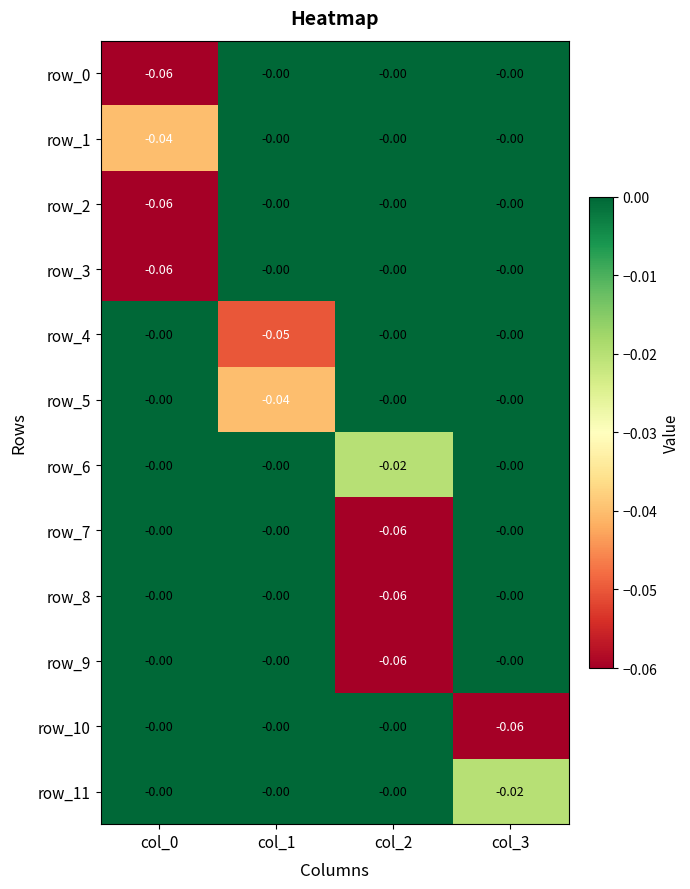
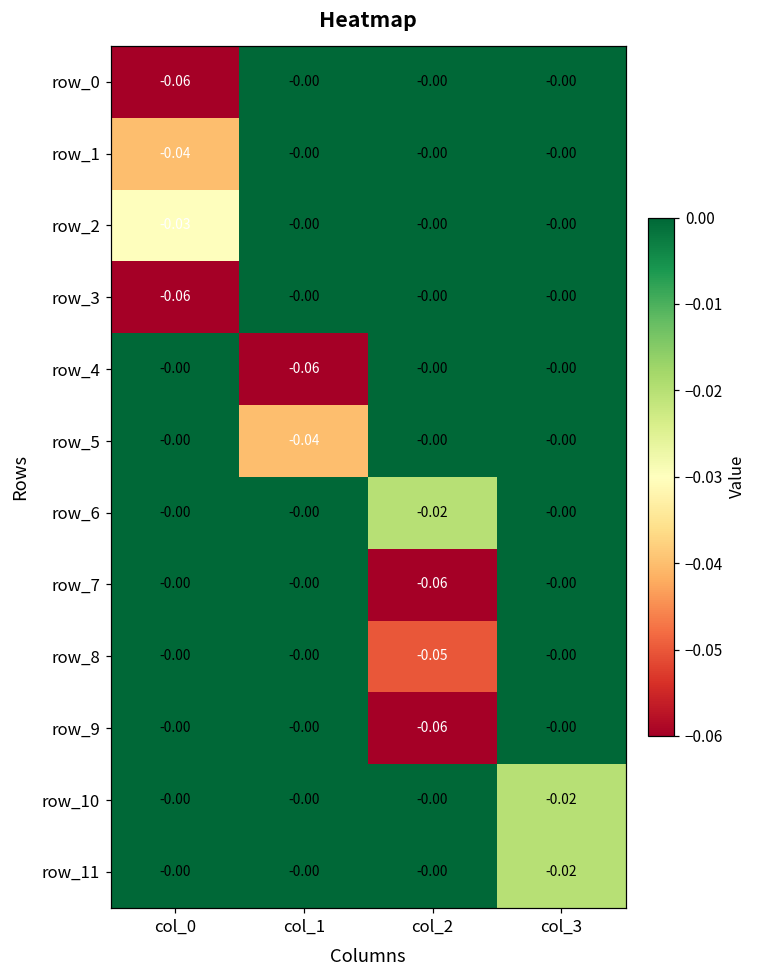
row_2, col_0: -0.06 -> -0.03
row_4, col_1: -0.05 -> -0.06
row_8, col_2: -0.06 -> -0.05
row_10, col_3: -0.06 -> -0.02
